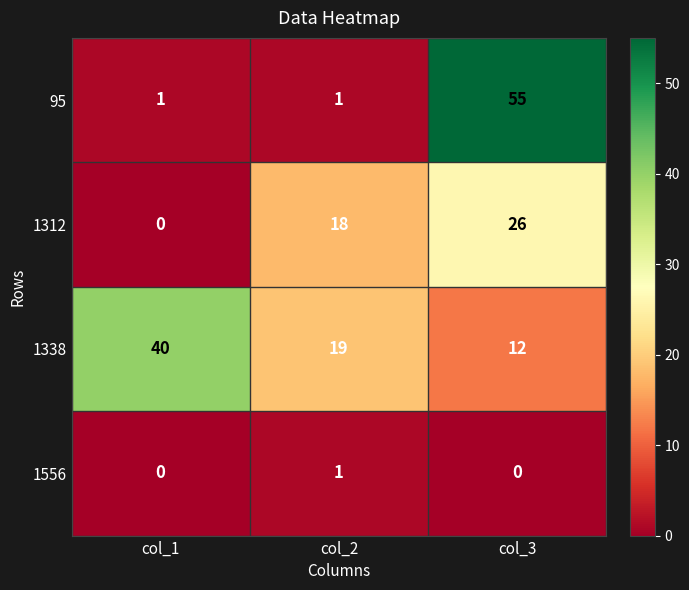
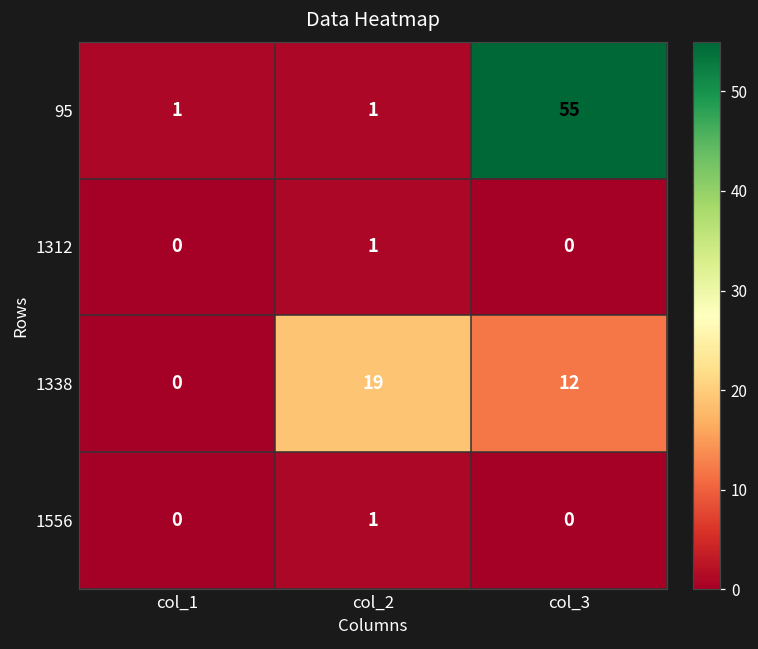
1312, col_2: 18 -> 1
1312, col_3: 26 -> 0
1338, col_1: 40 -> 0
